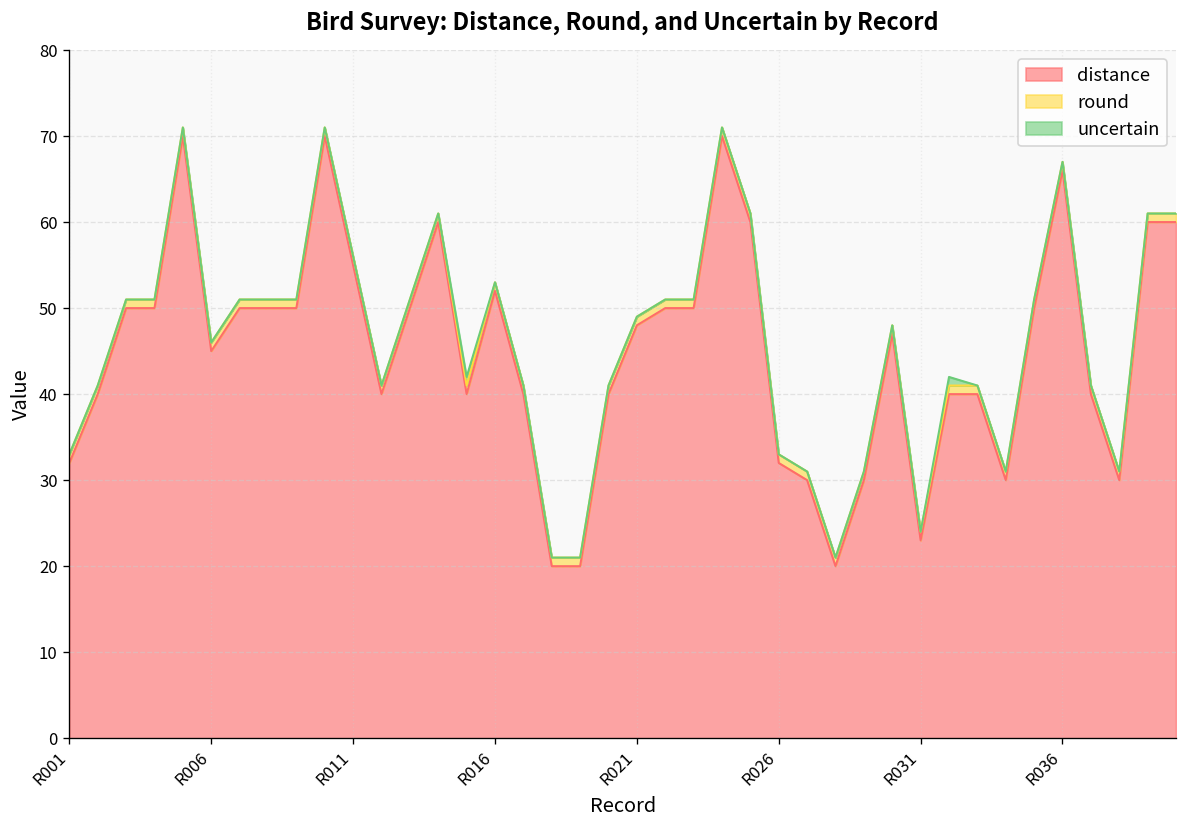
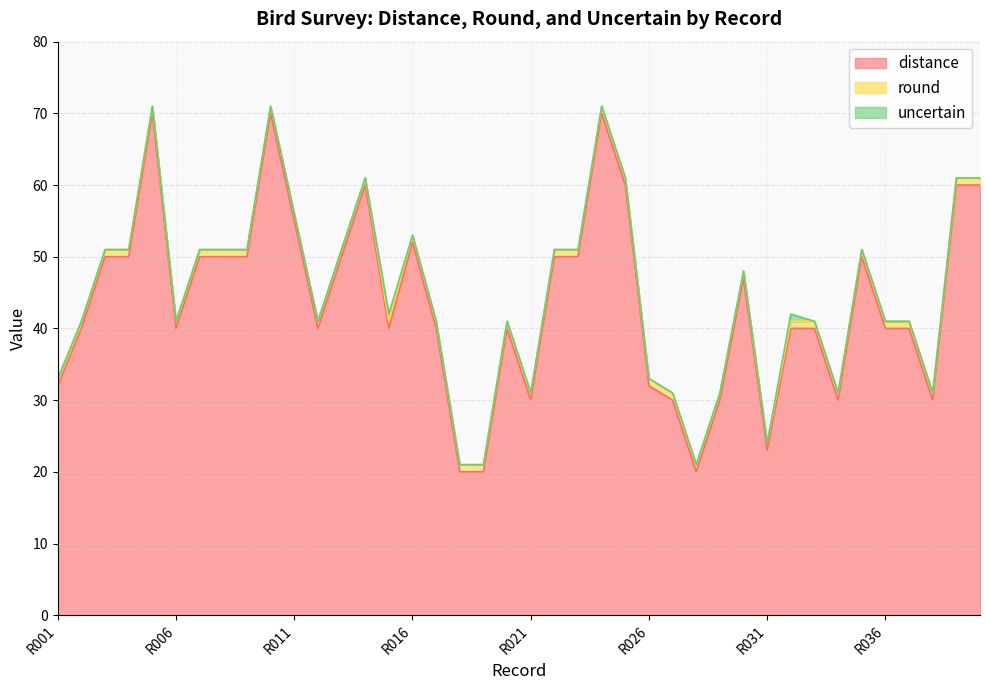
distance, R006: 45 -> 40
distance, R021: 48 -> 30
distance, R036: 66 -> 40
